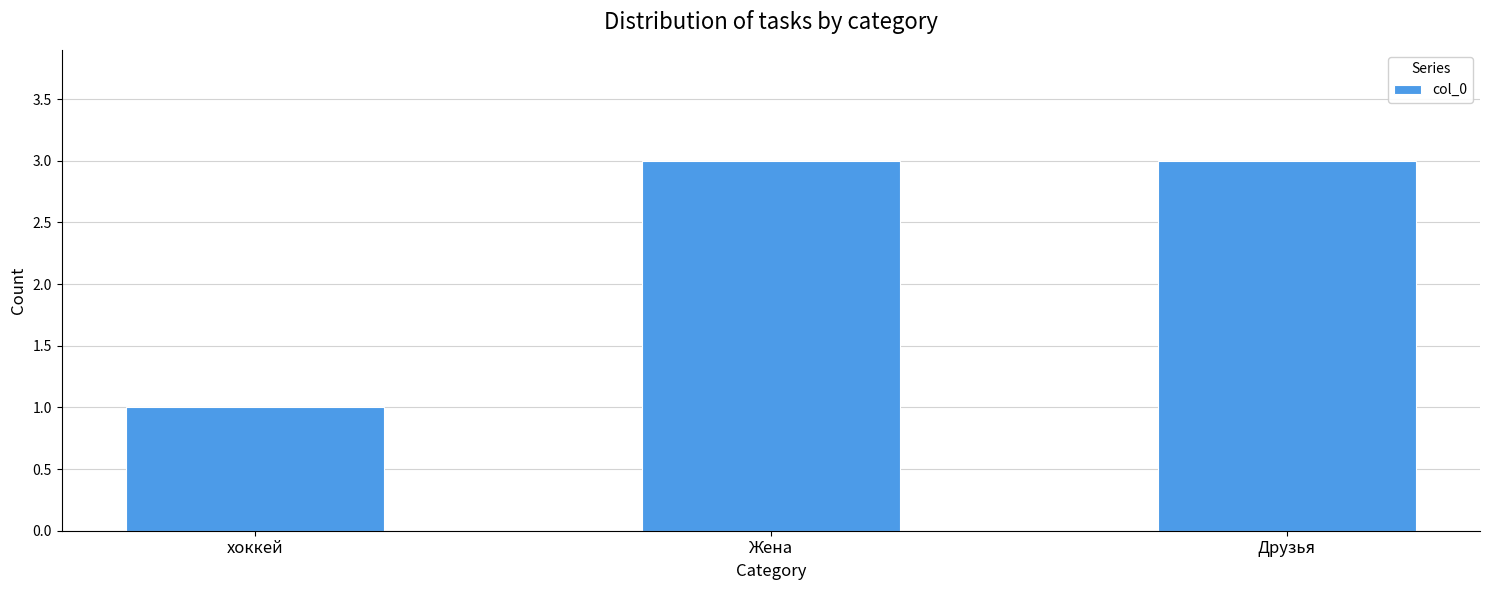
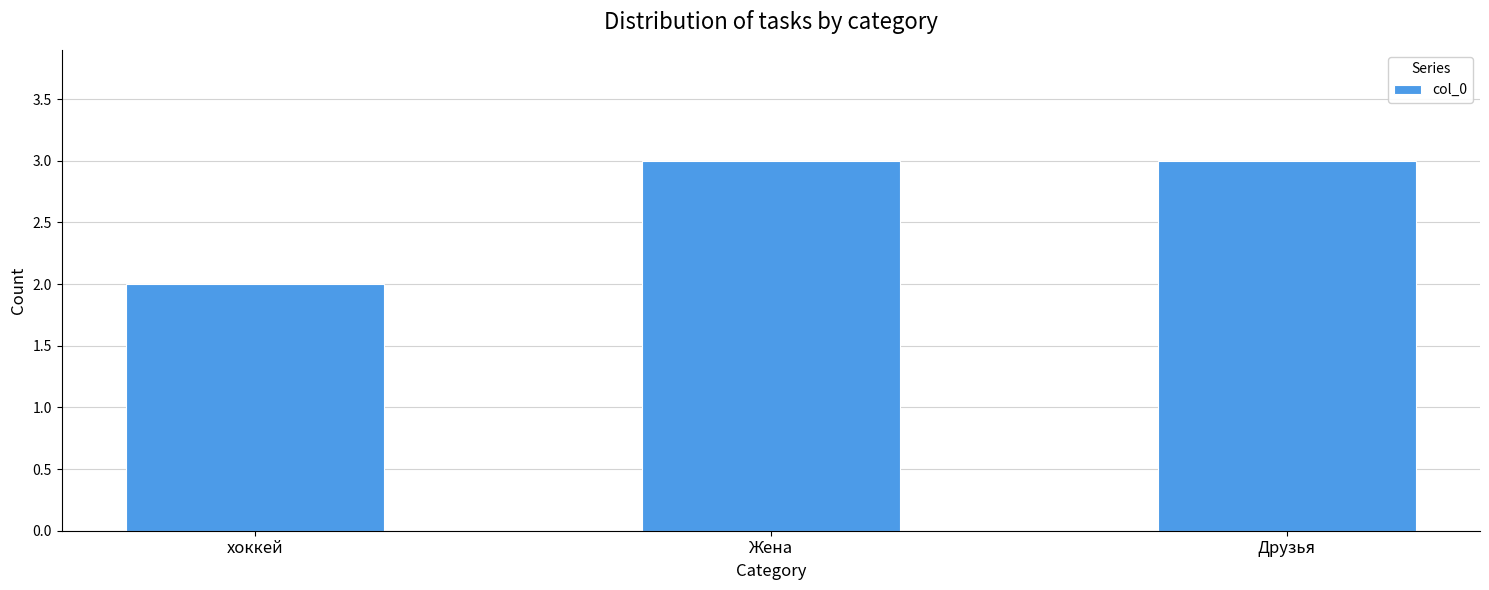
хоккей: 1 -> 2
